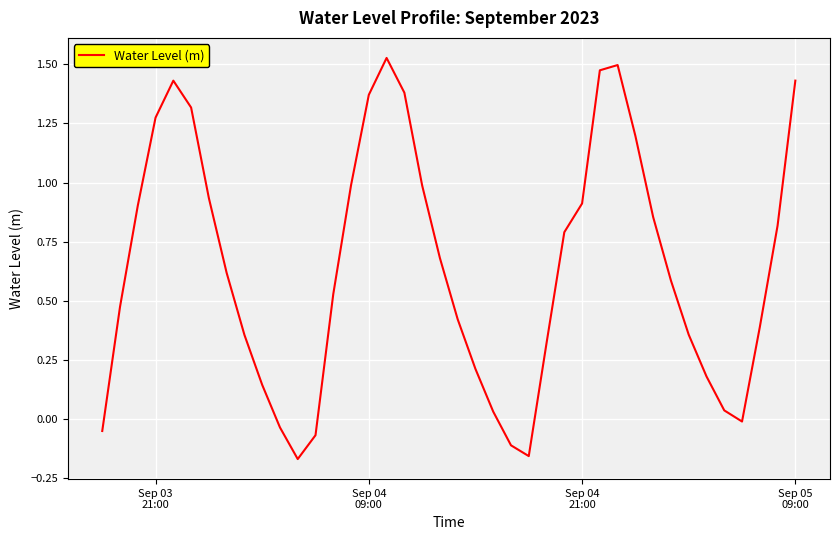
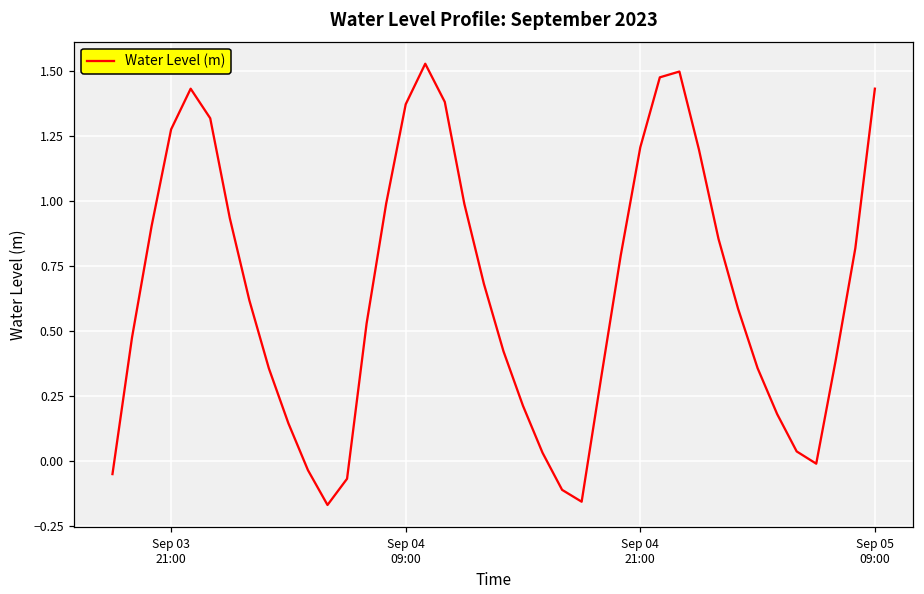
Sep 04 21:00: 0.91 -> 1.21
